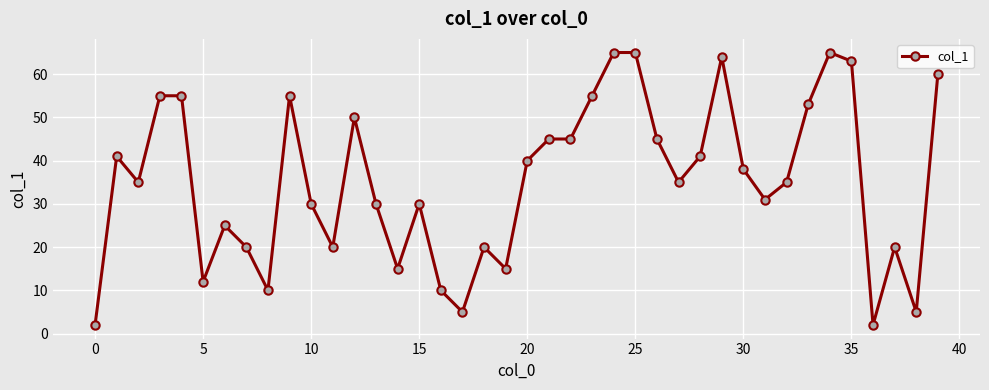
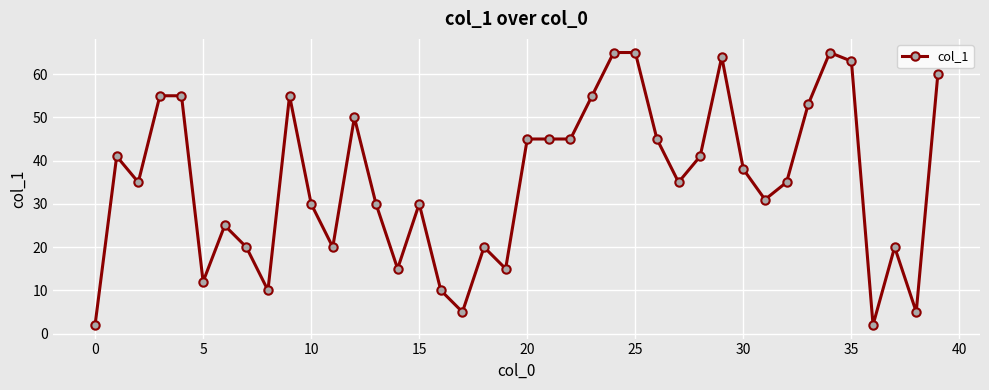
20: 40 -> 45
